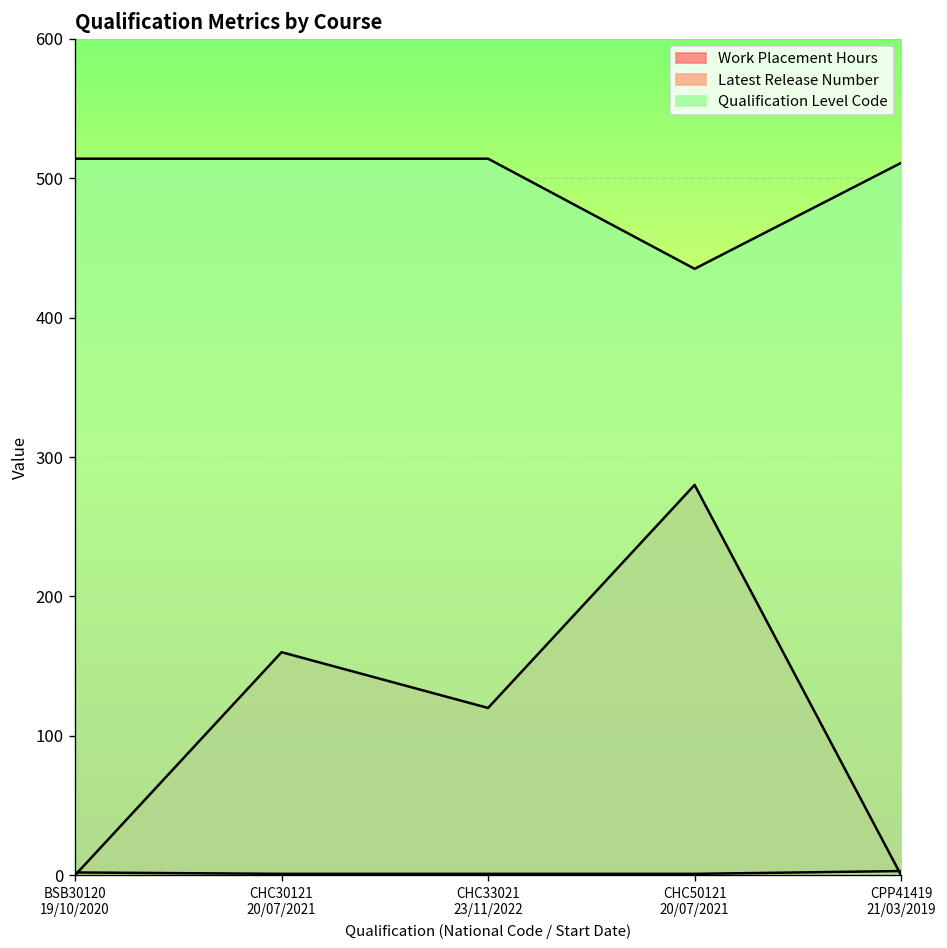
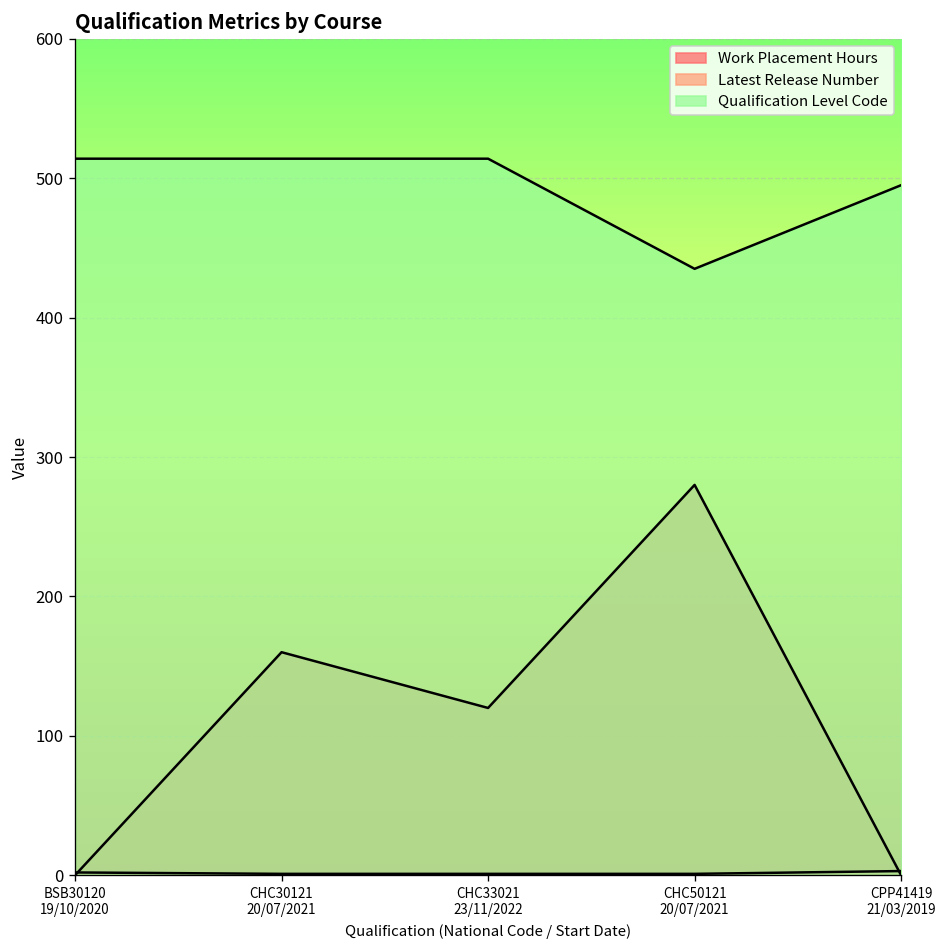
Qualification Level Code, CPP41419 21/03/2019: 511 -> 495
